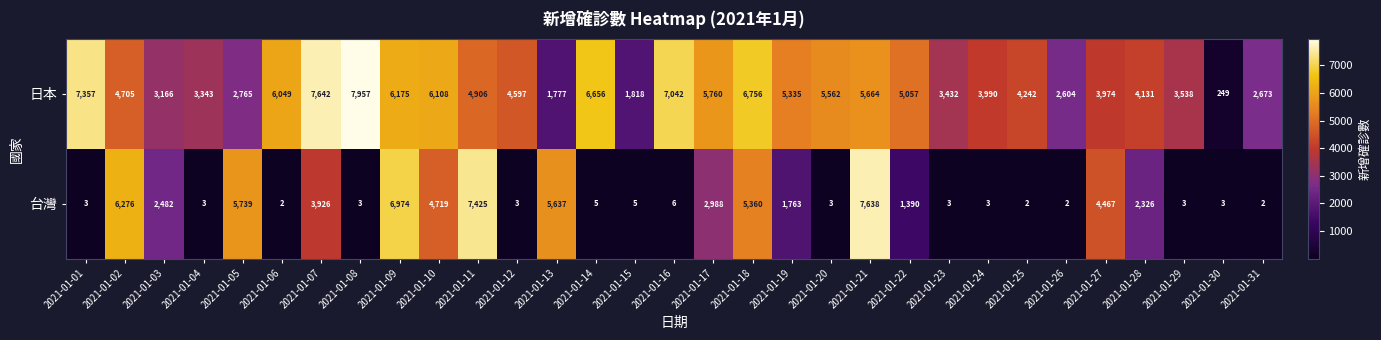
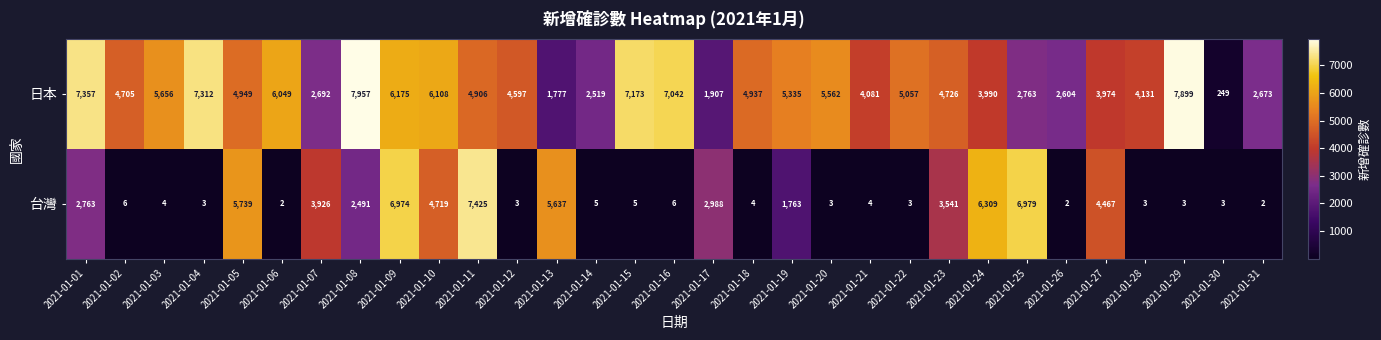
日本, 2021-01-03: 3,166 -> 5,656
日本, 2021-01-04: 3,343 -> 7,312
日本, 2021-01-05: 2,765 -> 4,949
日本, 2021-01-07: 7,642 -> 2,692
日本, 2021-01-14: 6,656 -> 2,519
日本, 2021-01-15: 1,818 -> 7,173
日本, 2021-01-17: 5,760 -> 1,907
日本, 2021-01-18: 6,756 -> 4,937
日本, 2021-01-21: 5,664 -> 4,081
日本, 2021-01-23: 3,432 -> 4,726
日本, 2021-01-25: 4,242 -> 2,763
日本, 2021-01-29: 3,538 -> 7,899
台灣, 2021-01-01: 3 -> 2,763
台灣, 2021-01-02: 6,276 -> 6
台灣, 2021-01-03: 2,482 -> 4
台灣, 2021-01-08: 3 -> 2,491
台灣, 2021-01-18: 5,360 -> 4
台灣, 2021-01-21: 7,638 -> 4
台灣, 2021-01-22: 1,390 -> 3
台灣, 2021-01-23: 3 -> 3,541
台灣, 2021-01-24: 3 -> 6,309
台灣, 2021-01-25: 2 -> 6,979
台灣, 2021-01-28: 2,326 -> 3
